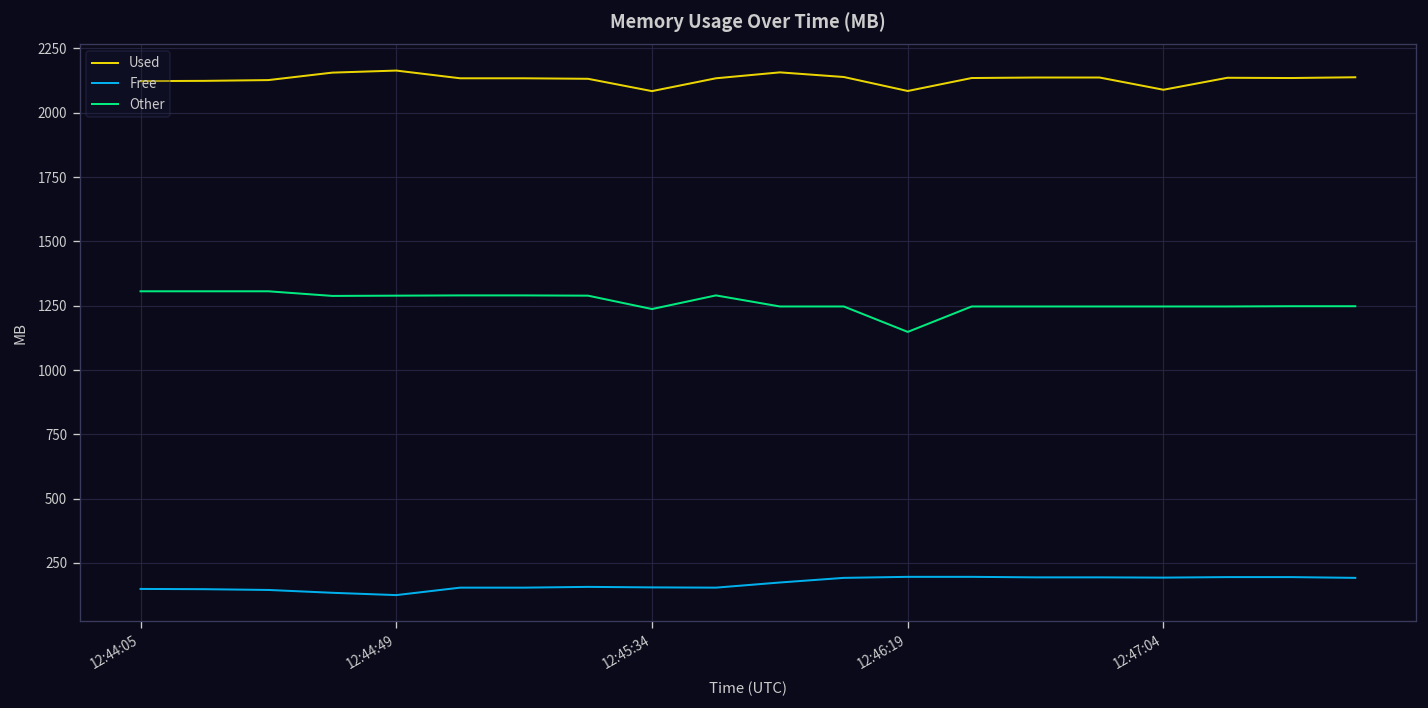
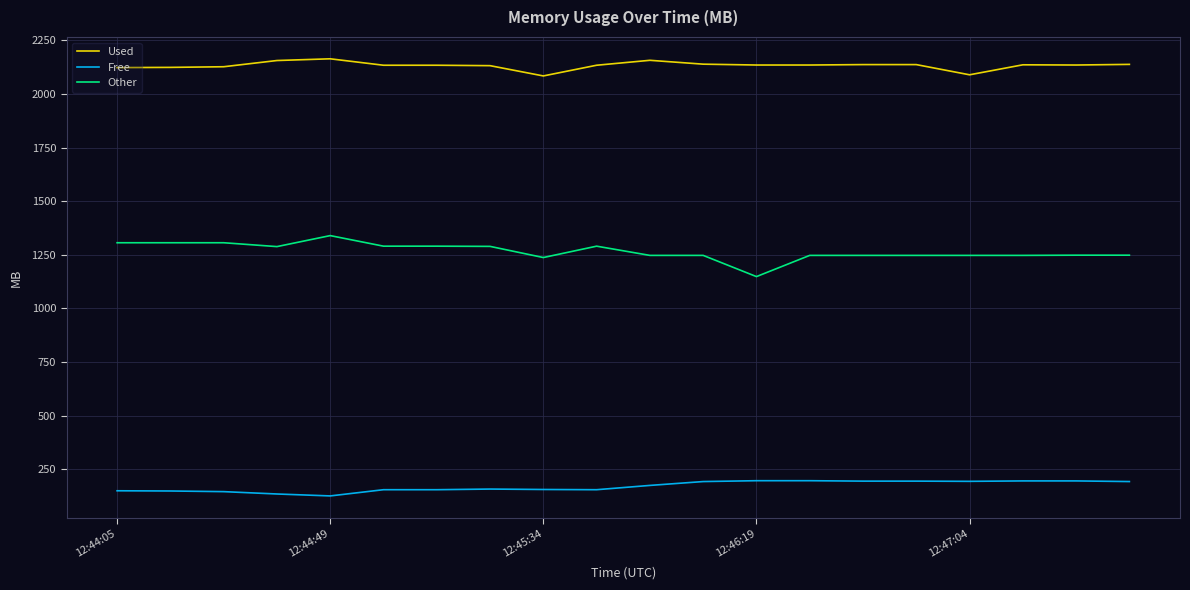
Other, 12:44:49: 1290 -> 1340
Used, 12:46:19: 2080 -> 2140
